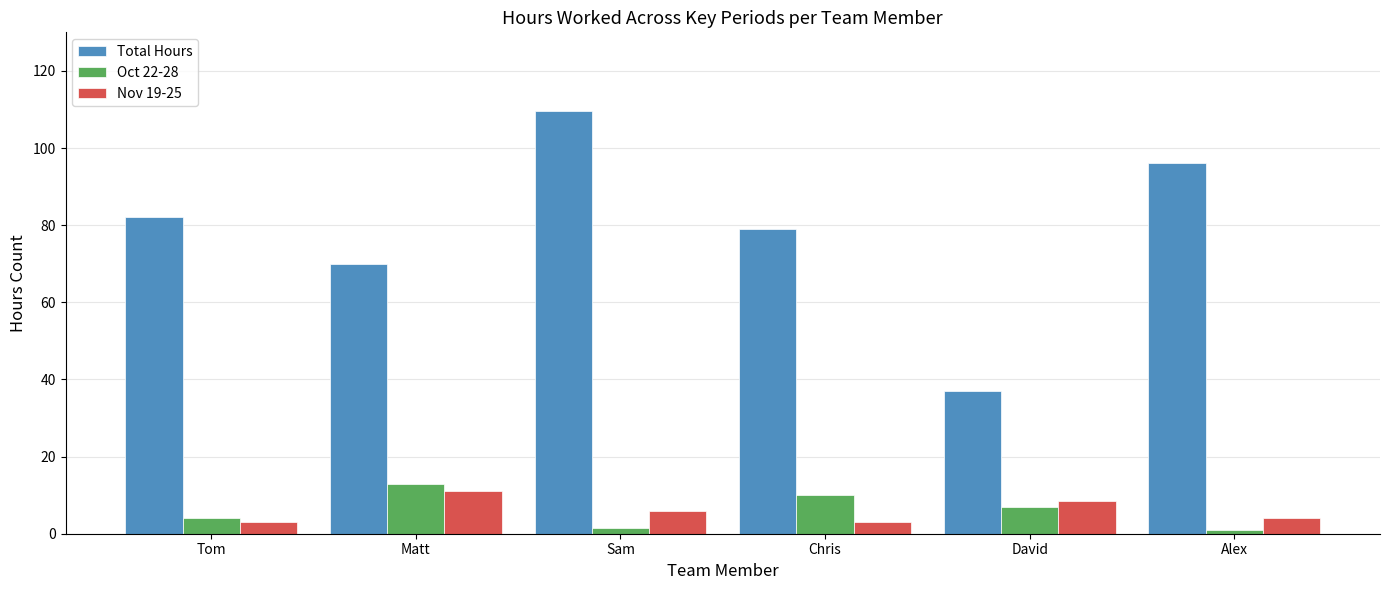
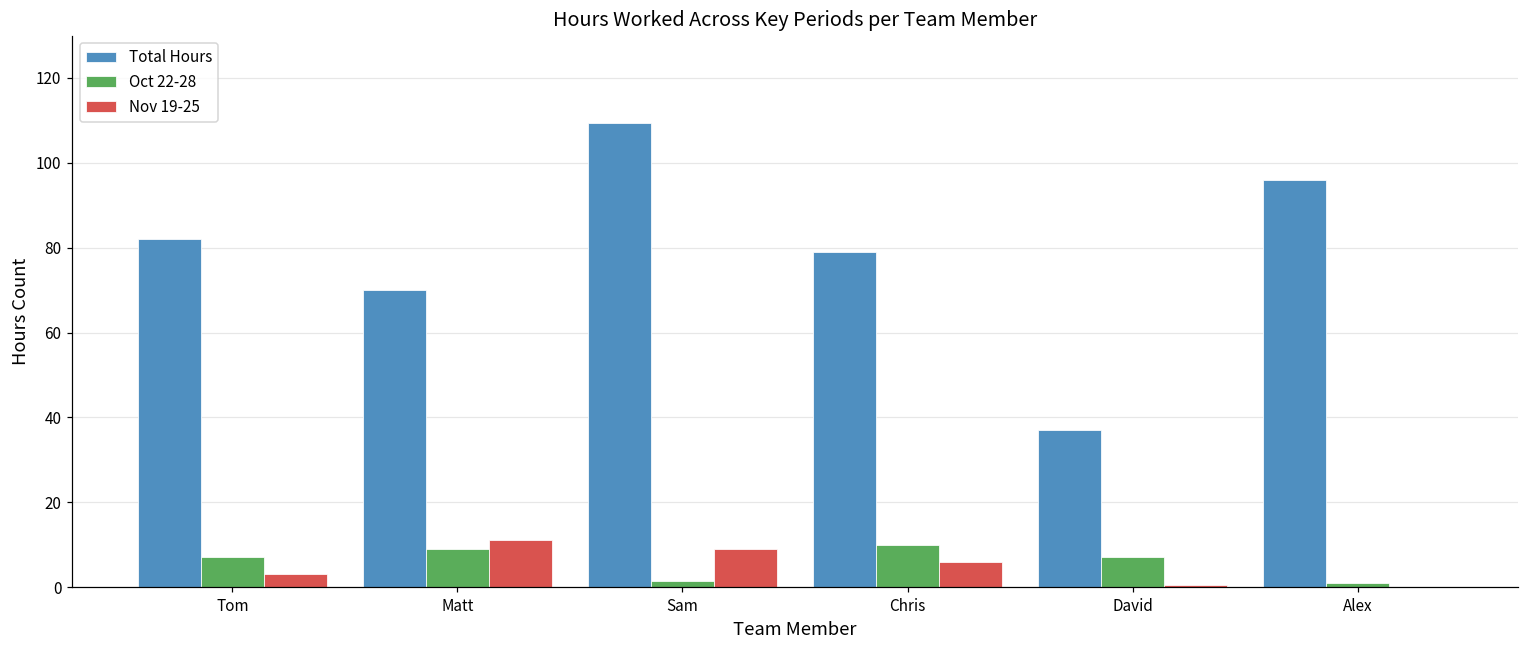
Oct 22-28, Tom: 4 -> 7
Oct 22-28, Matt: 13 -> 9
Nov 19-25, Sam: 6 -> 9
Nov 19-25, Chris: 3 -> 6
Nov 19-25, David: 9 -> 1
Nov 19-25, Alex: 4 -> 0
